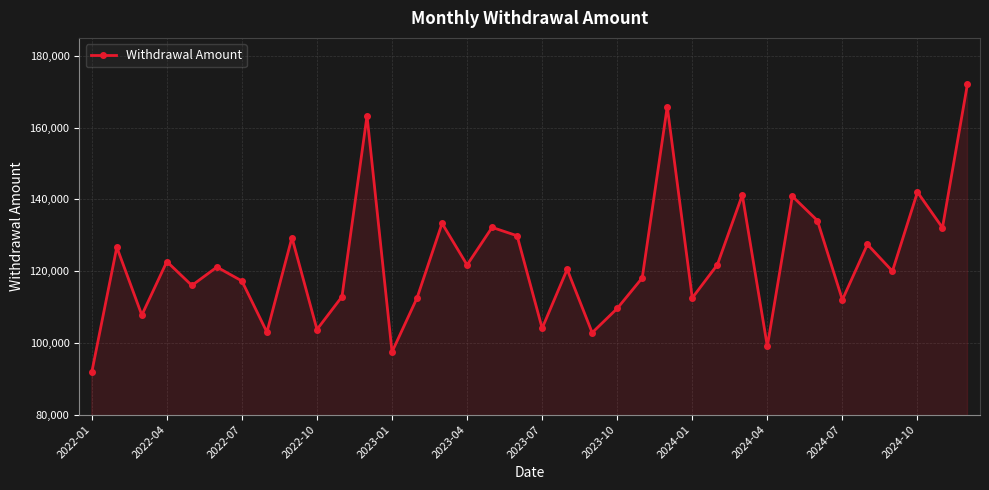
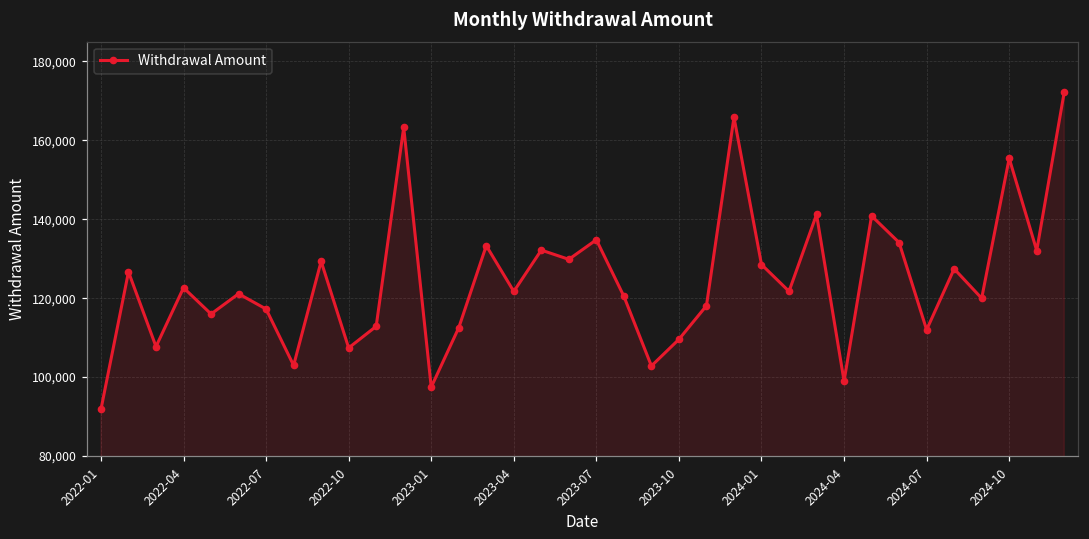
2022-10: 104,000 -> 107,000
2023-07: 104,000 -> 135,000
2024-01: 113,000 -> 129,000
2024-10: 142,000 -> 155,000
